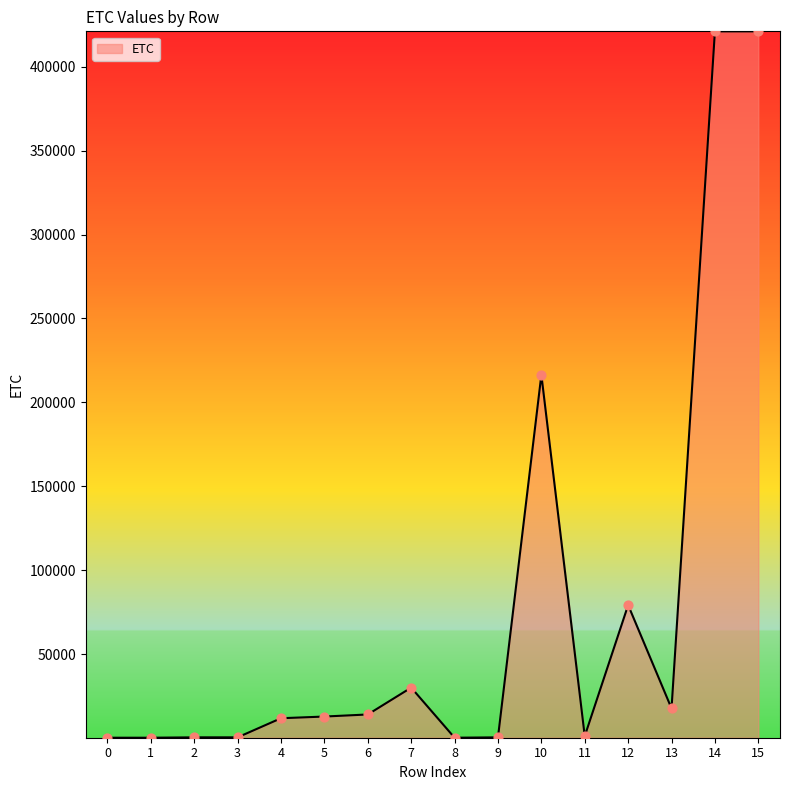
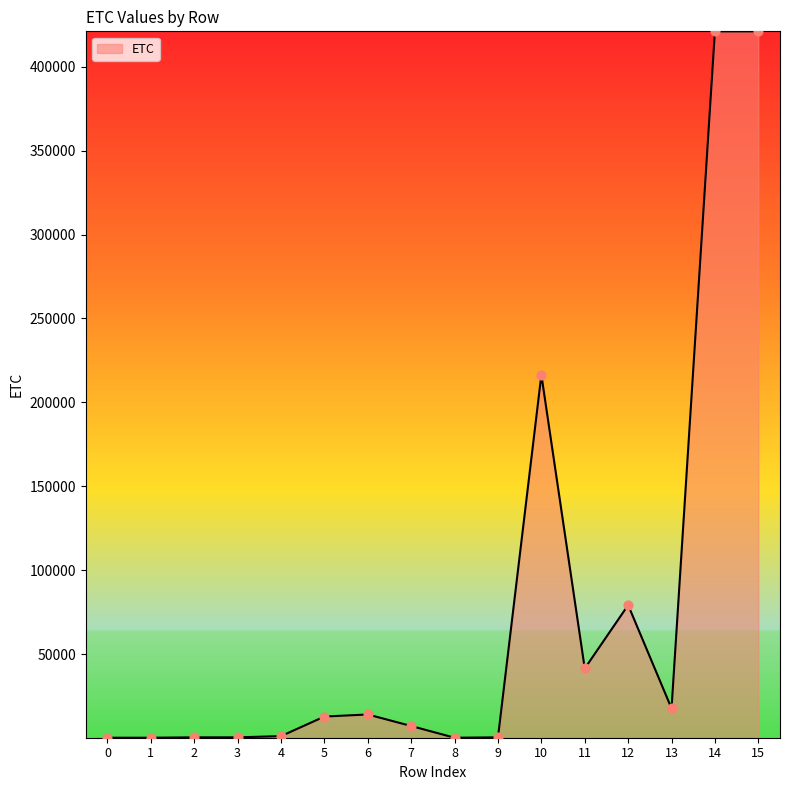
4: 12000 -> 1000
7: 30000 -> 7000
11: 1000 -> 41000
